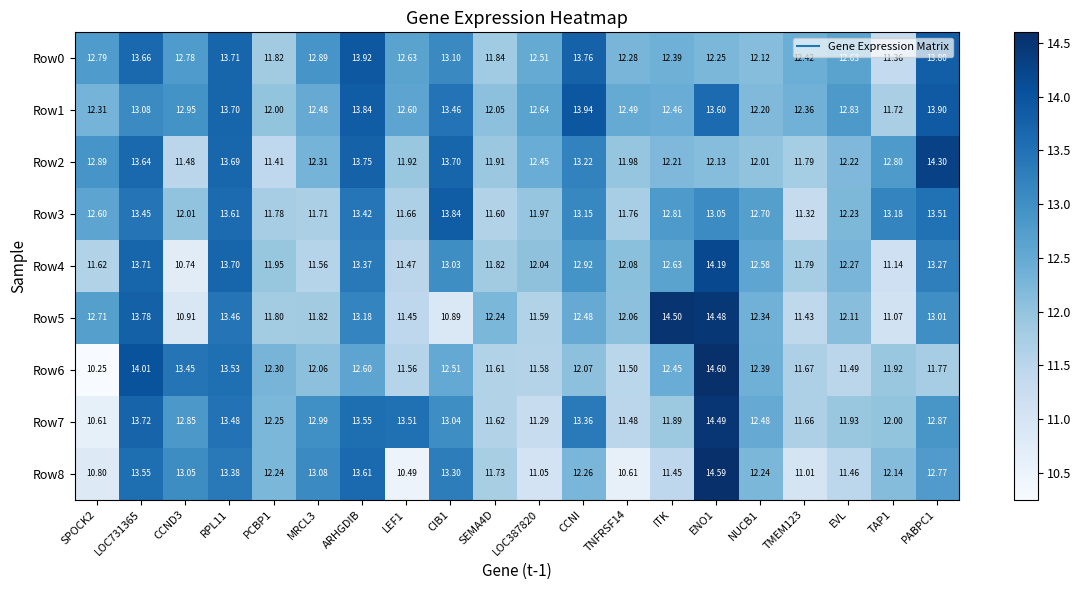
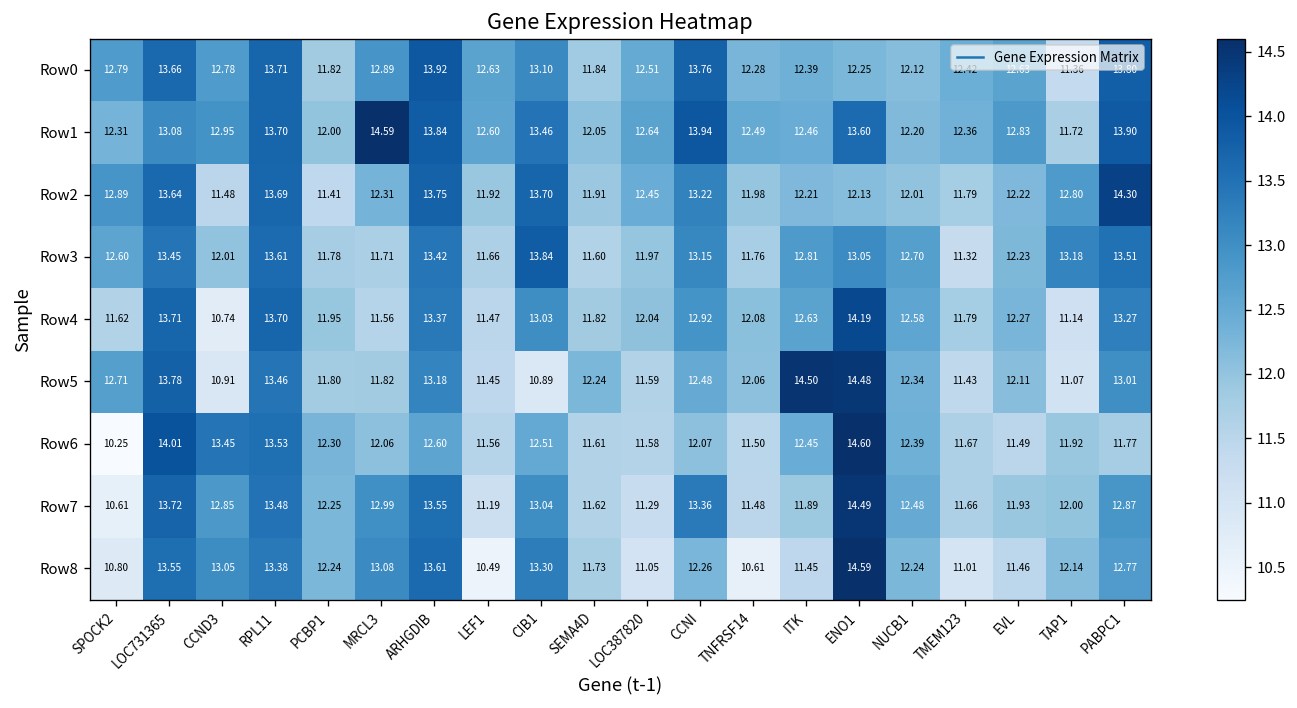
Row1, MRCL3: 12.48 -> 14.59
Row7, LEF1: 13.51 -> 11.19
